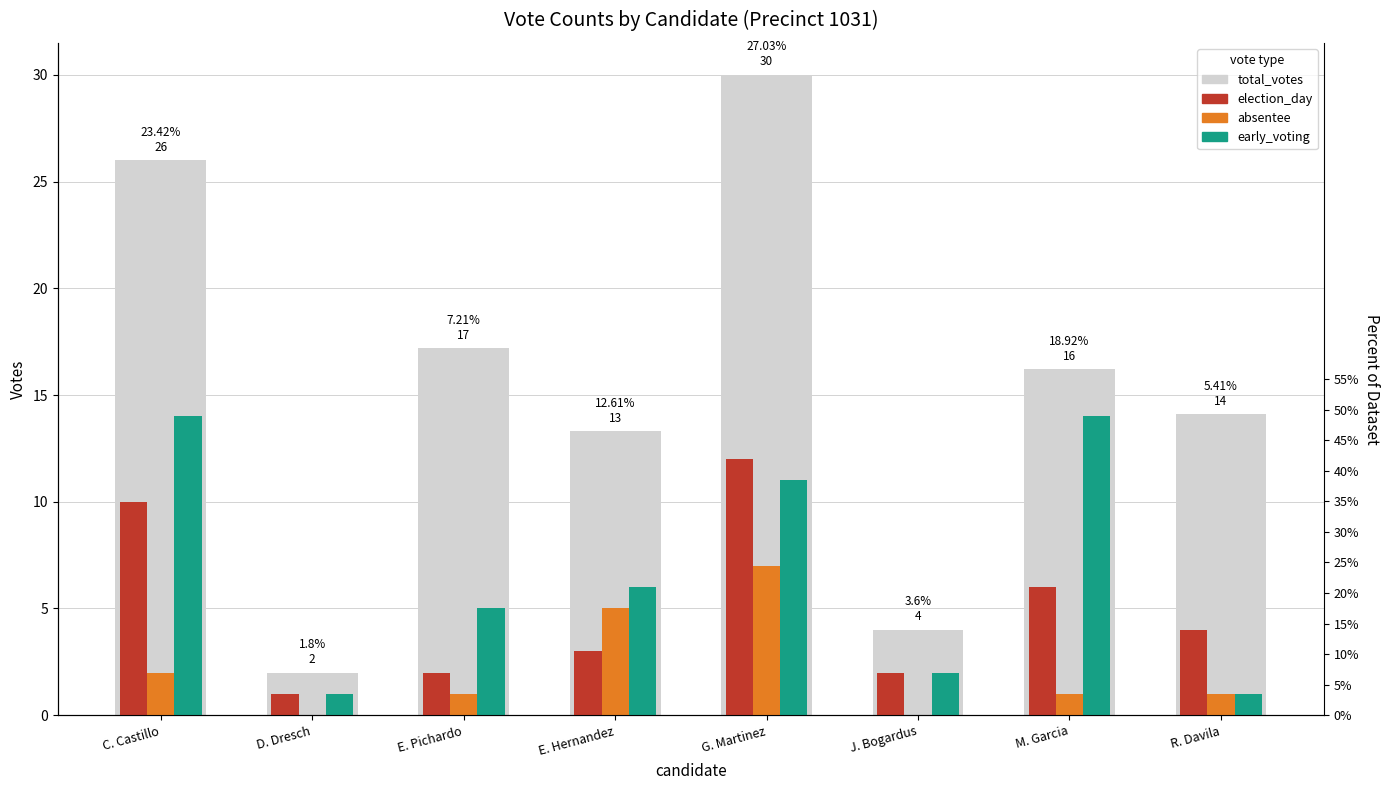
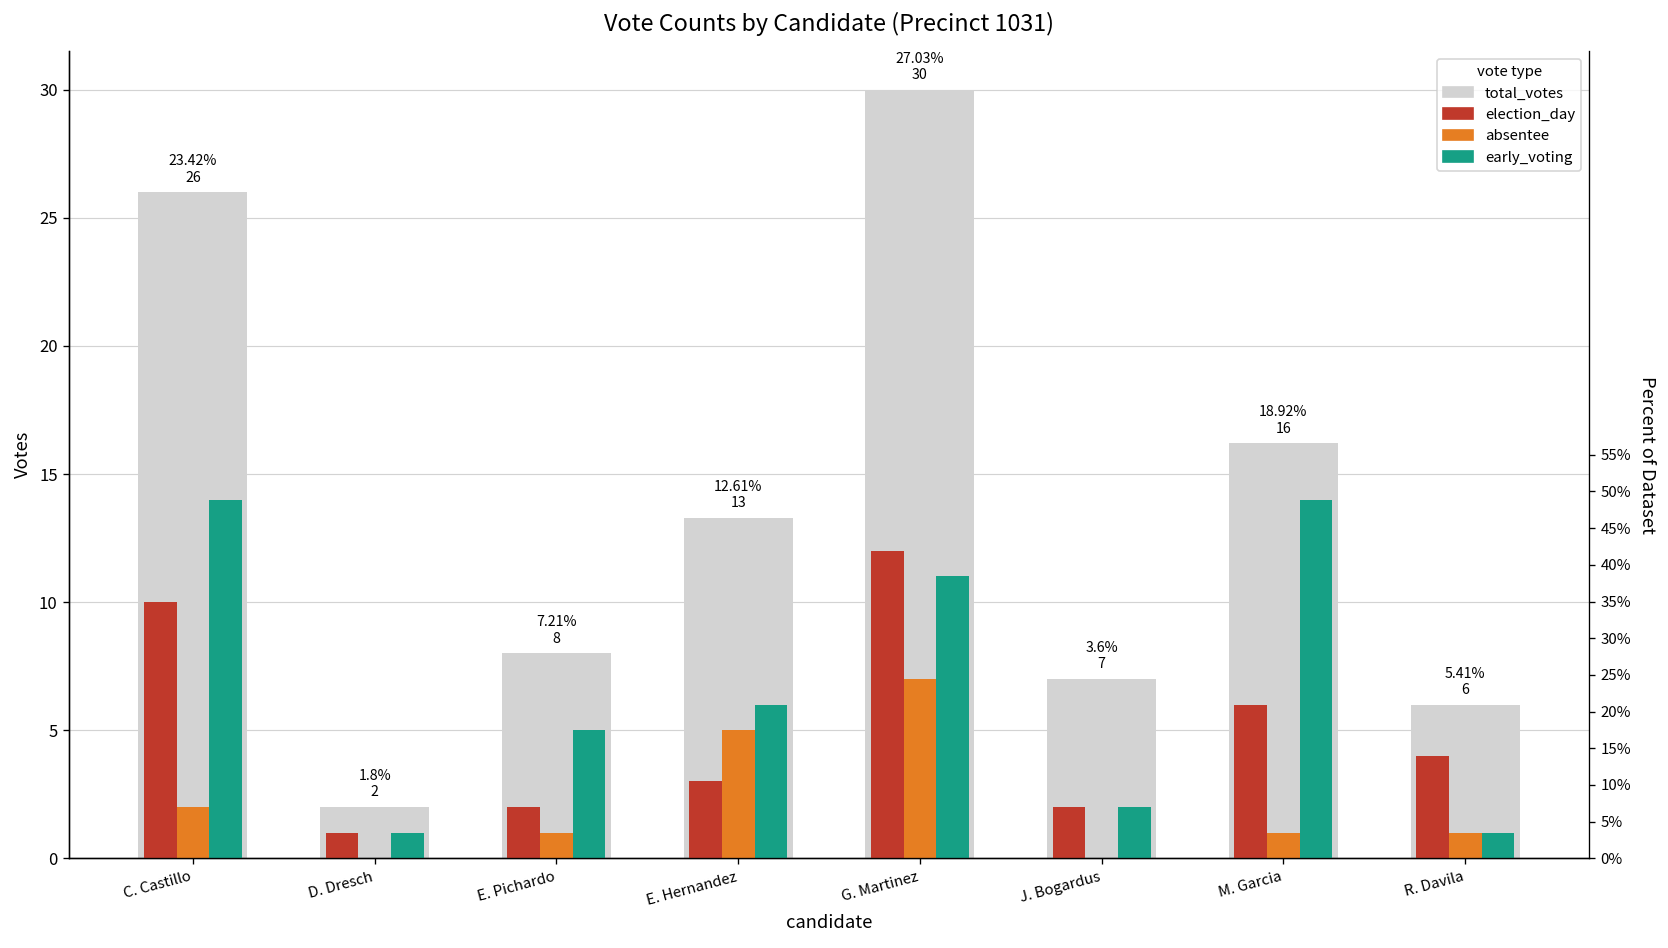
total_votes, E. Pichardo: 17 -> 8
total_votes, J. Bogardus: 4 -> 7
total_votes, R. Davila: 14 -> 6
